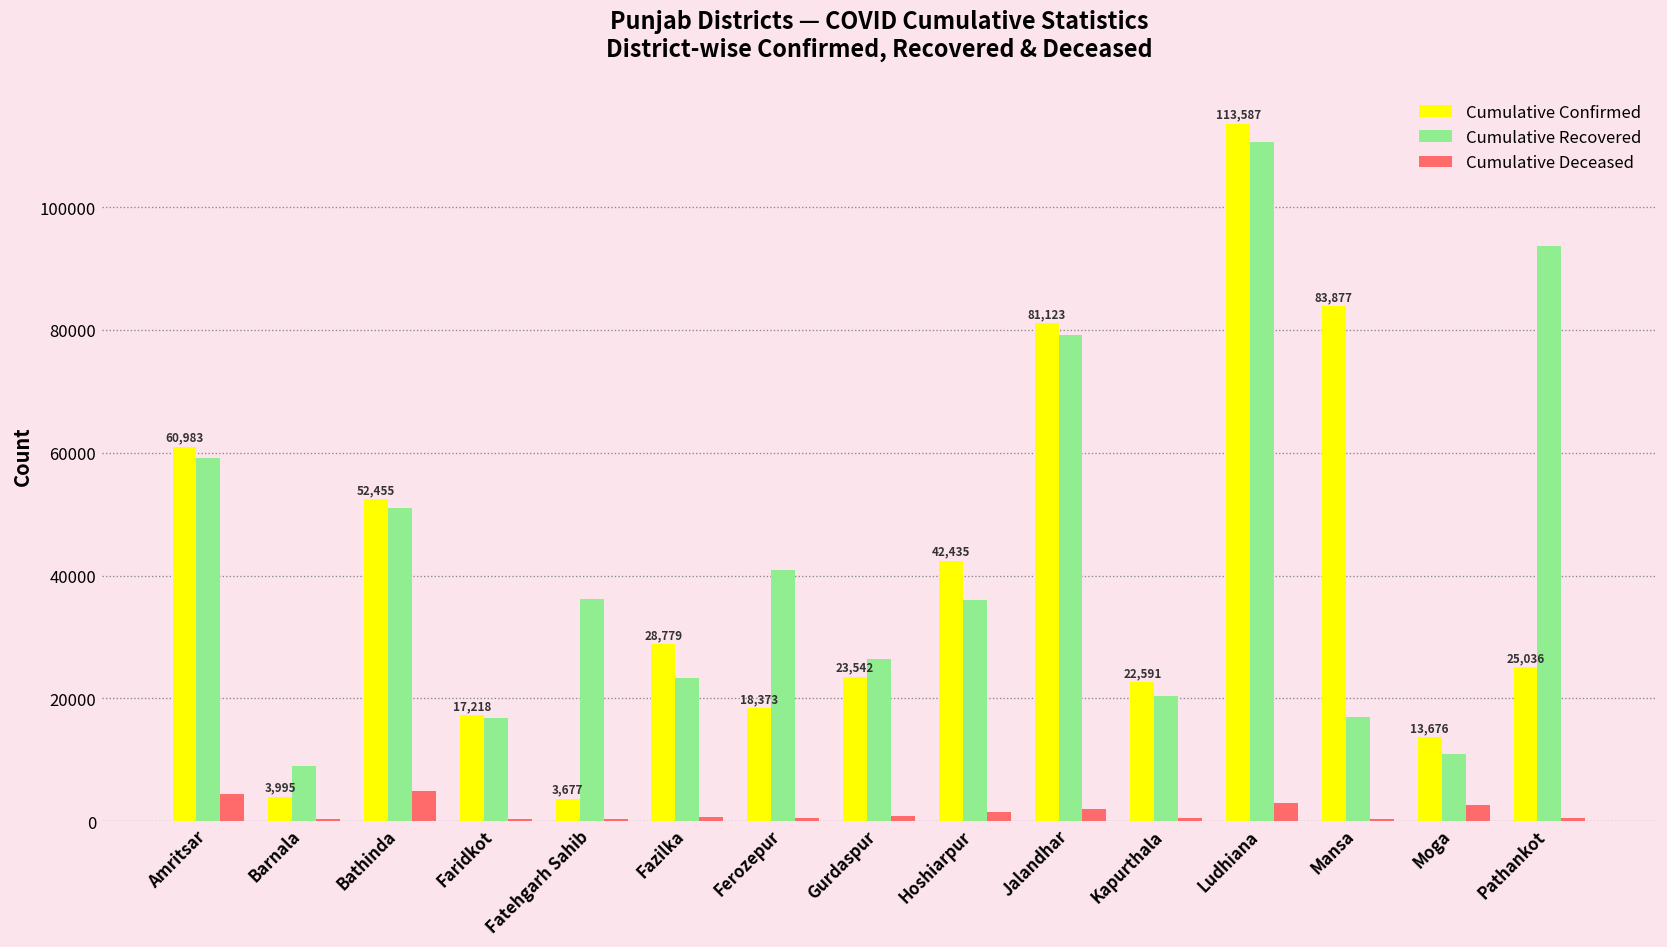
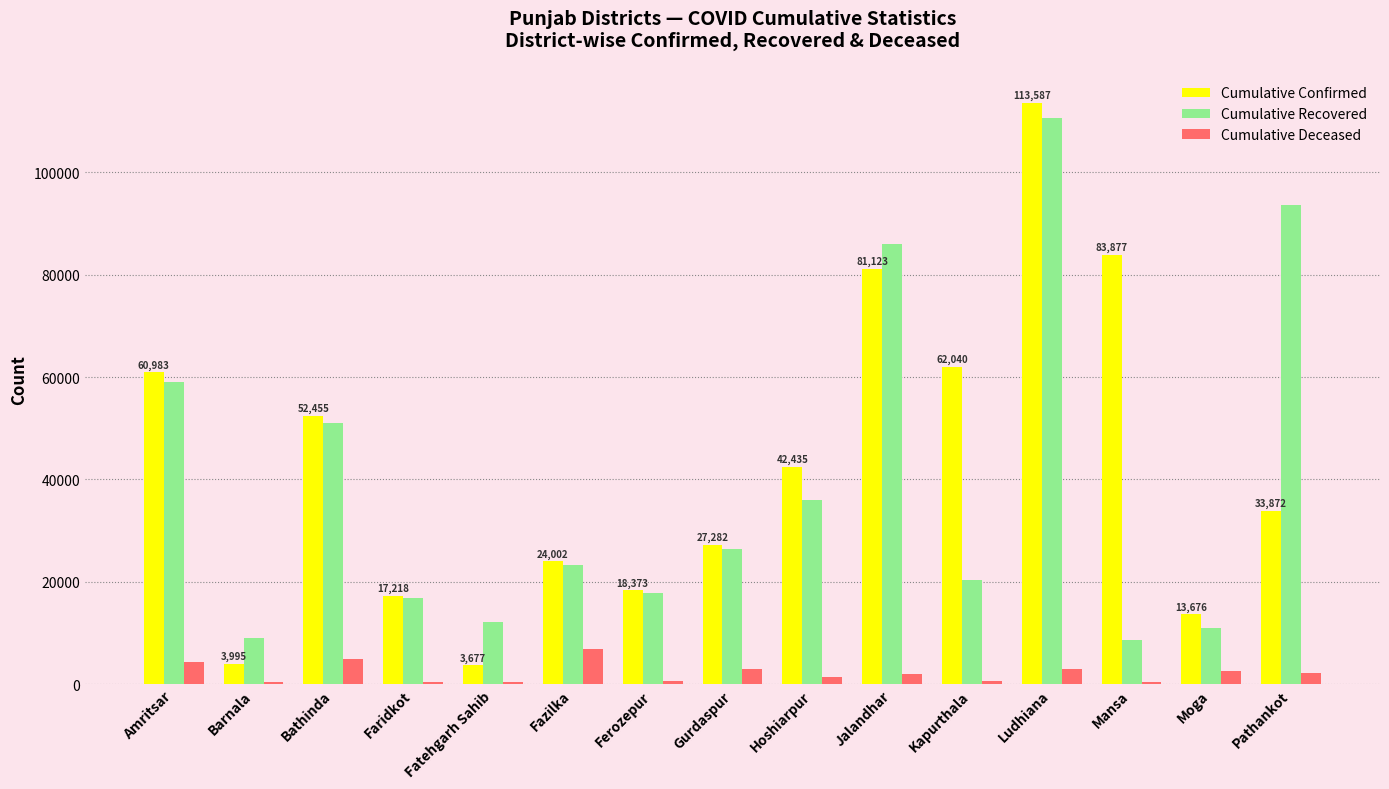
Cumulative Recovered, Fatehgarh Sahib: 36000 -> 12000
Cumulative Confirmed, Fazilka: 28,779 -> 24,002
Cumulative Deceased, Fazilka: 1000 -> 7000
Cumulative Recovered, Ferozepur: 41000 -> 18000
Cumulative Confirmed, Gurdaspur: 23,542 -> 27,282
Cumulative Deceased, Gurdaspur: 1000 -> 3000
Cumulative Recovered, Jalandhar: 79000 -> 86000
Cumulative Confirmed, Kapurthala: 22,591 -> 62,040
Cumulative Recovered, Mansa: 17000 -> 9000
Cumulative Confirmed, Pathankot: 25,036 -> 33,872
Cumulative Deceased, Pathankot: 1000 -> 2000
